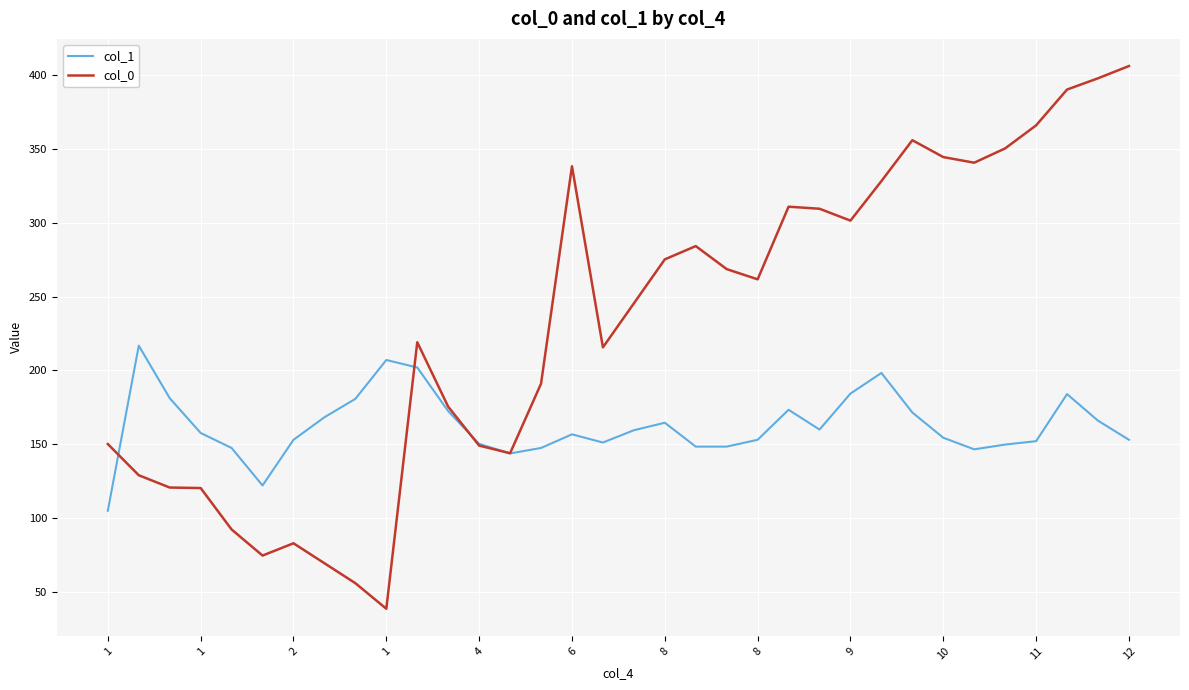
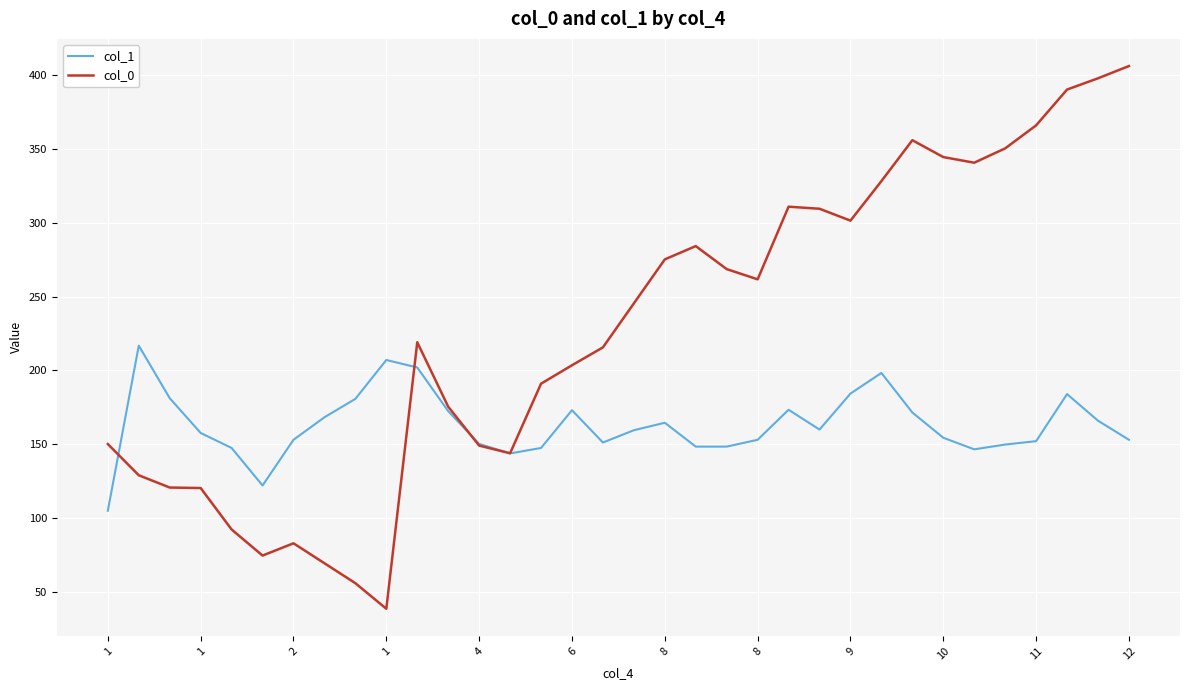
col_1, 6: 157 -> 173
col_0, 6: 338 -> 203
